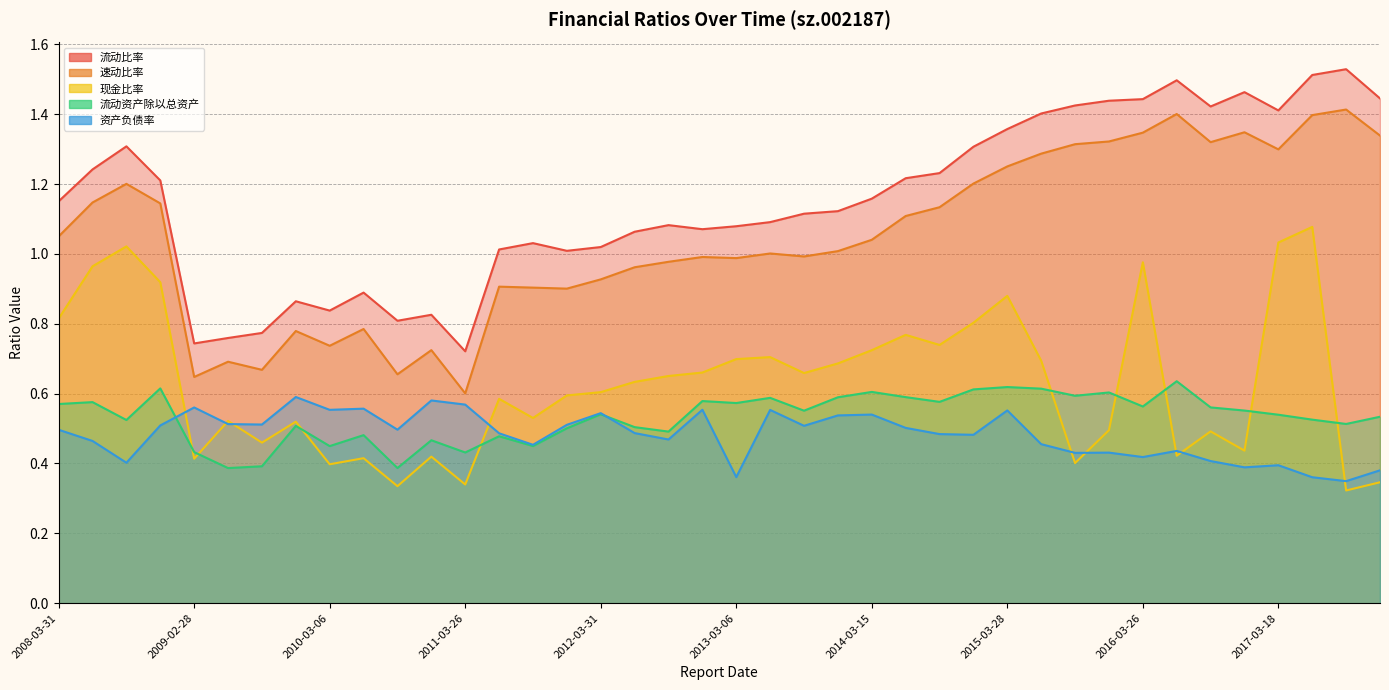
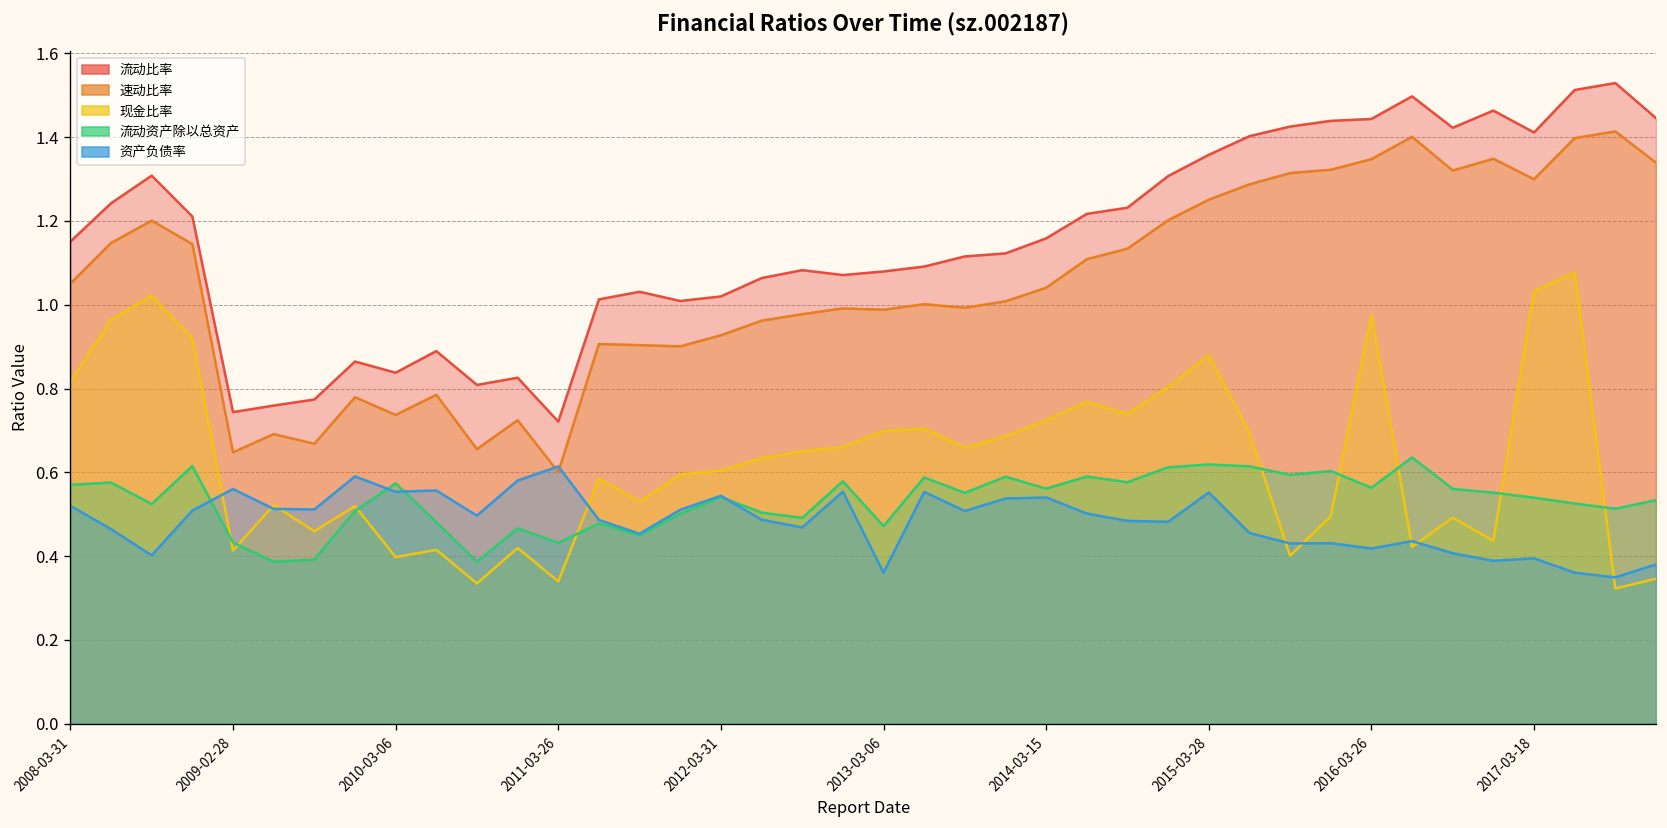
资产负债率, 2008-03-31: 0.50 -> 0.52
流动资产除以总资产, 2010-03-06: 0.45 -> 0.57
资产负债率, 2011-03-26: 0.57 -> 0.61
流动资产除以总资产, 2013-03-06: 0.57 -> 0.47
流动资产除以总资产, 2014-03-15: 0.60 -> 0.56
